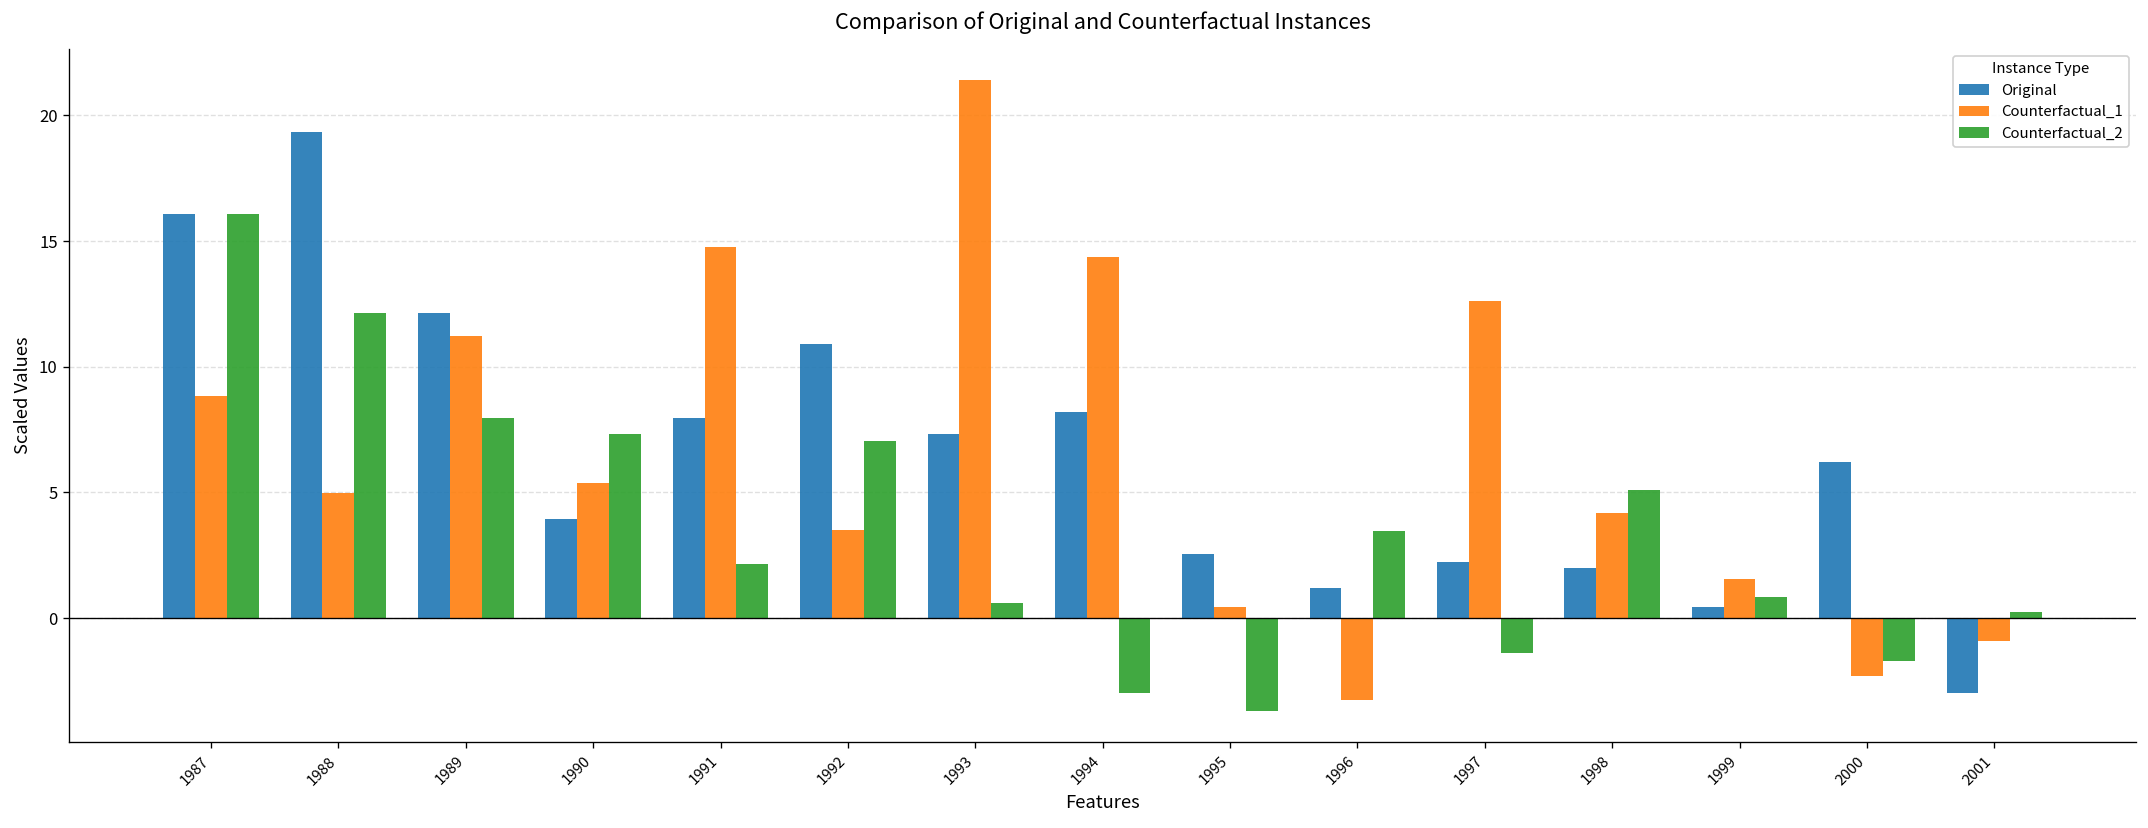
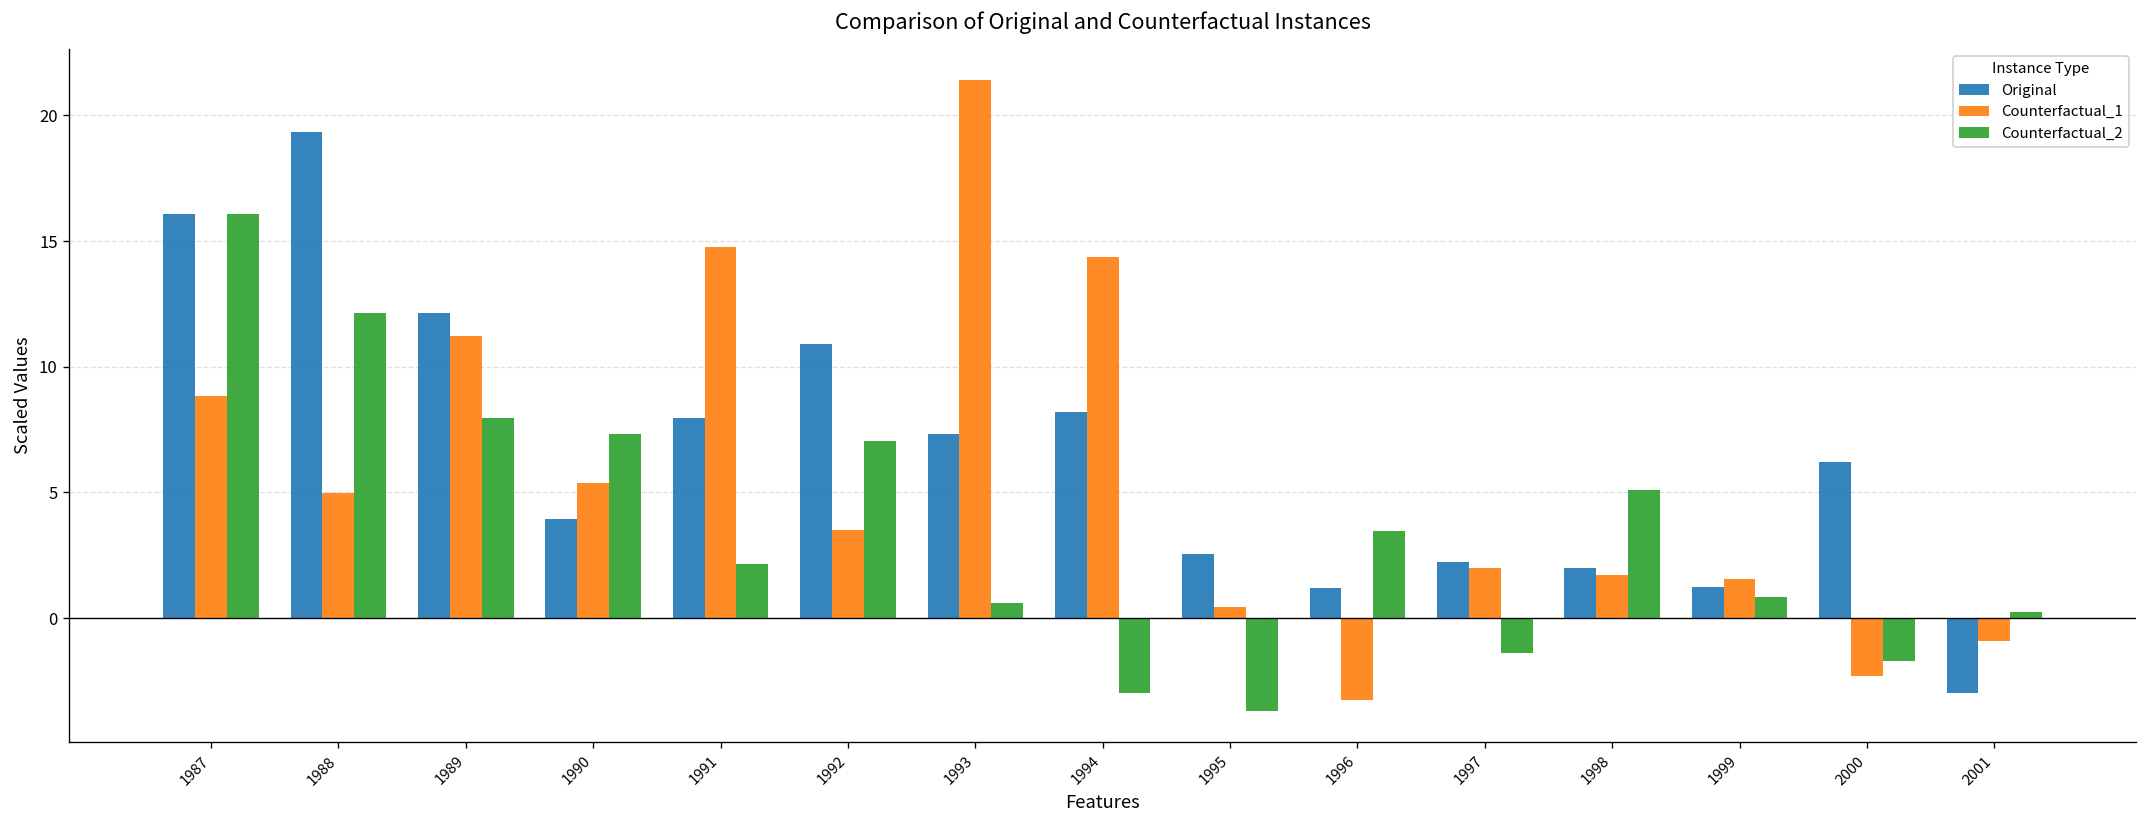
Counterfactual_1, 1997: 12.6 -> 2.0
Counterfactual_1, 1998: 4.2 -> 1.7
Original, 1999: 0.4 -> 1.2
